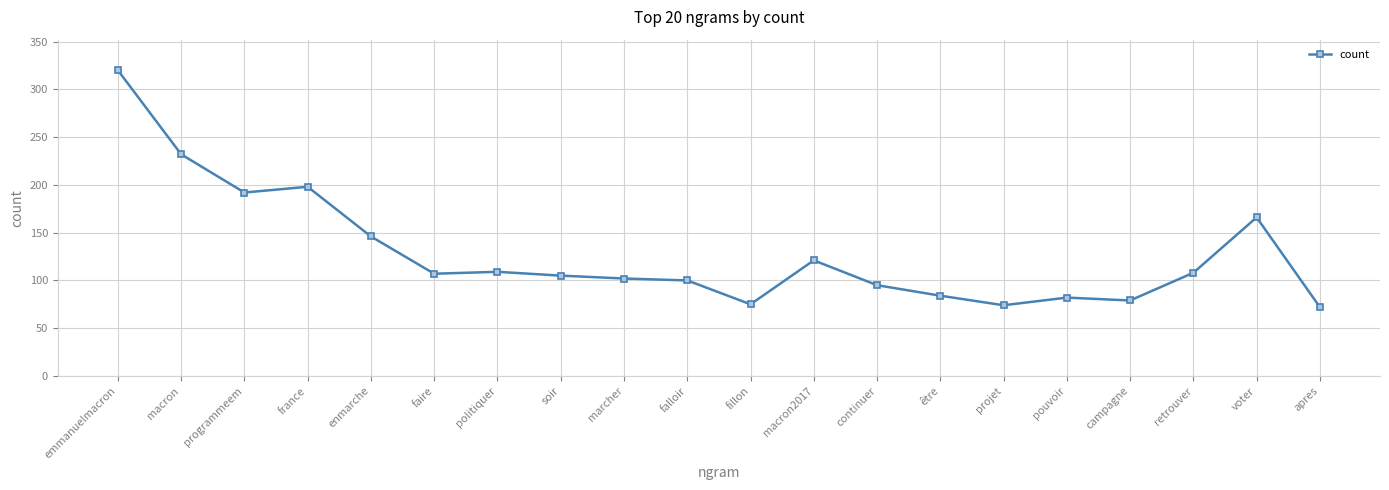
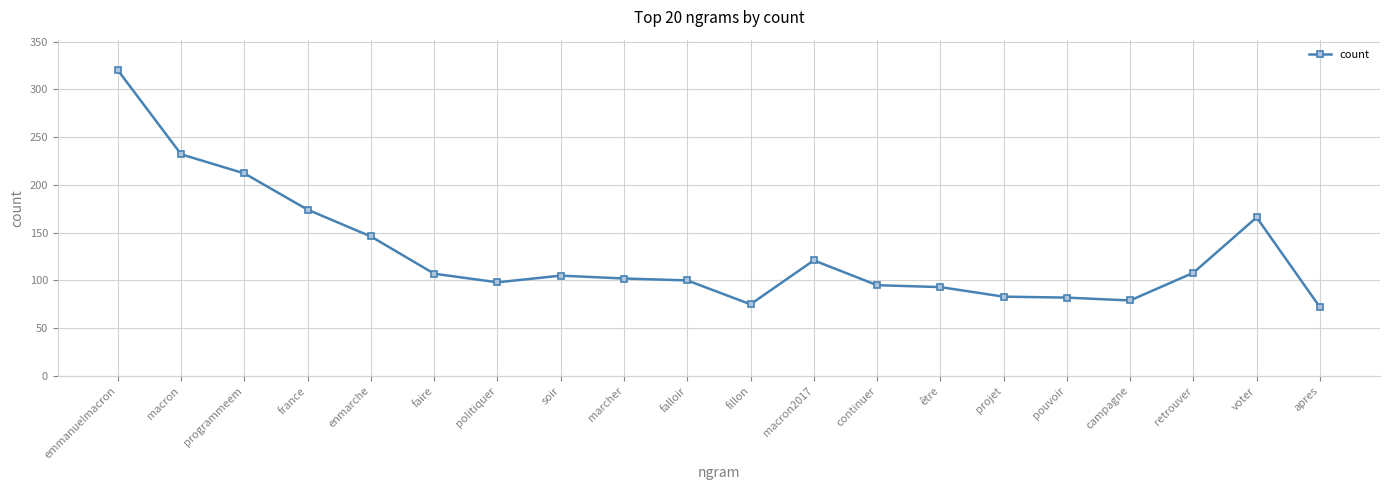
programmeem: 190 -> 210
france: 200 -> 170
politiquer: 110 -> 100
être: 80 -> 90
projet: 70 -> 80
